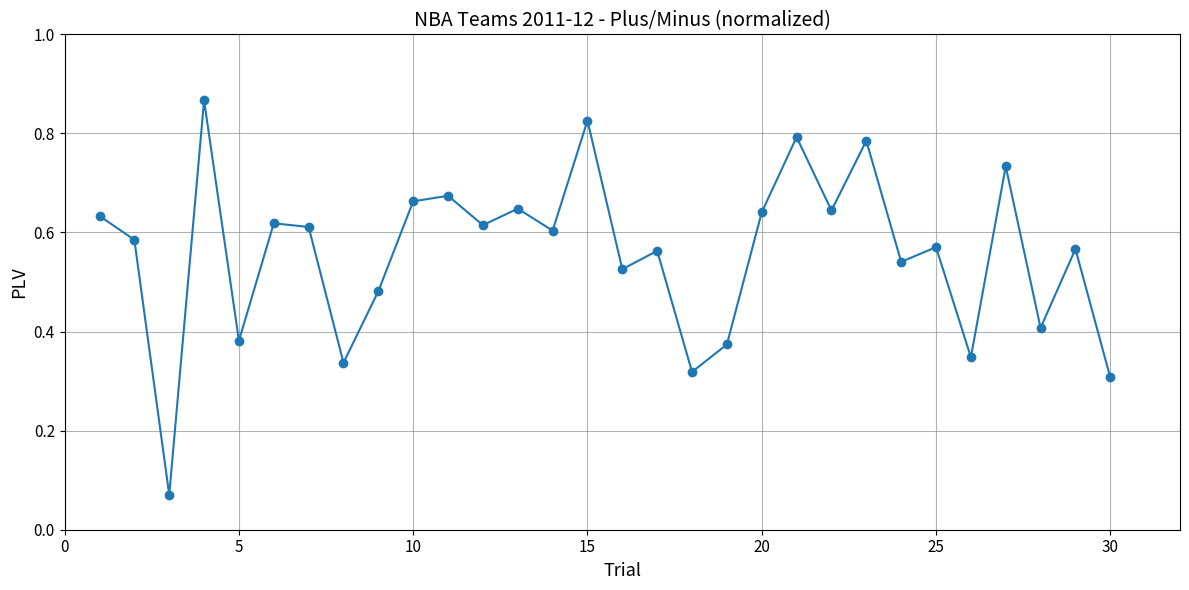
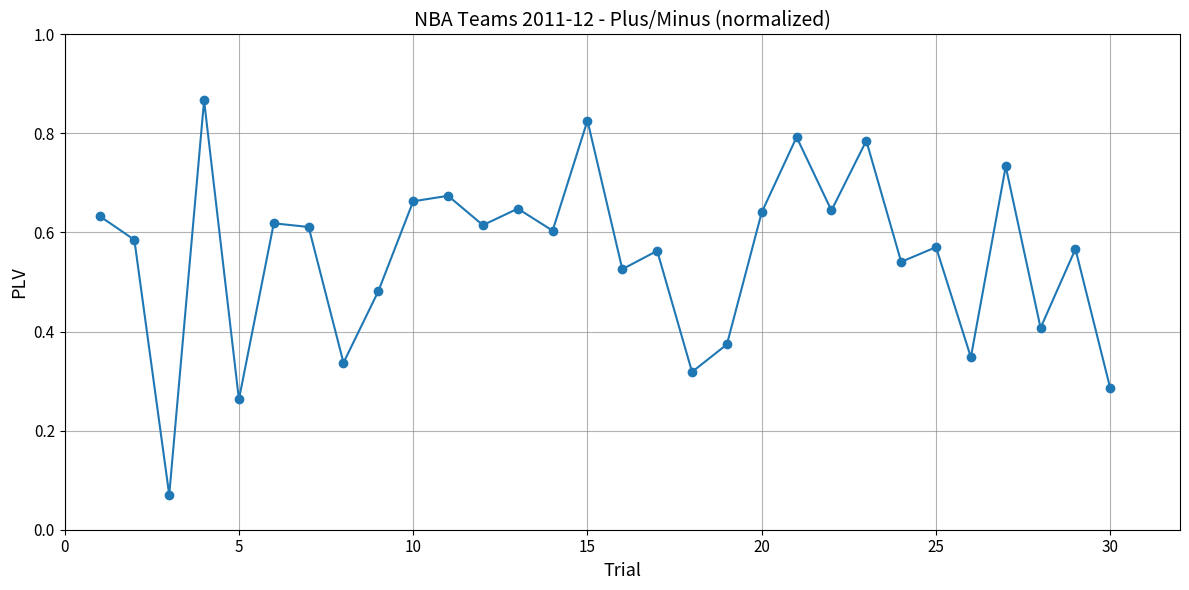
5: 0.38 -> 0.26
30: 0.31 -> 0.29
